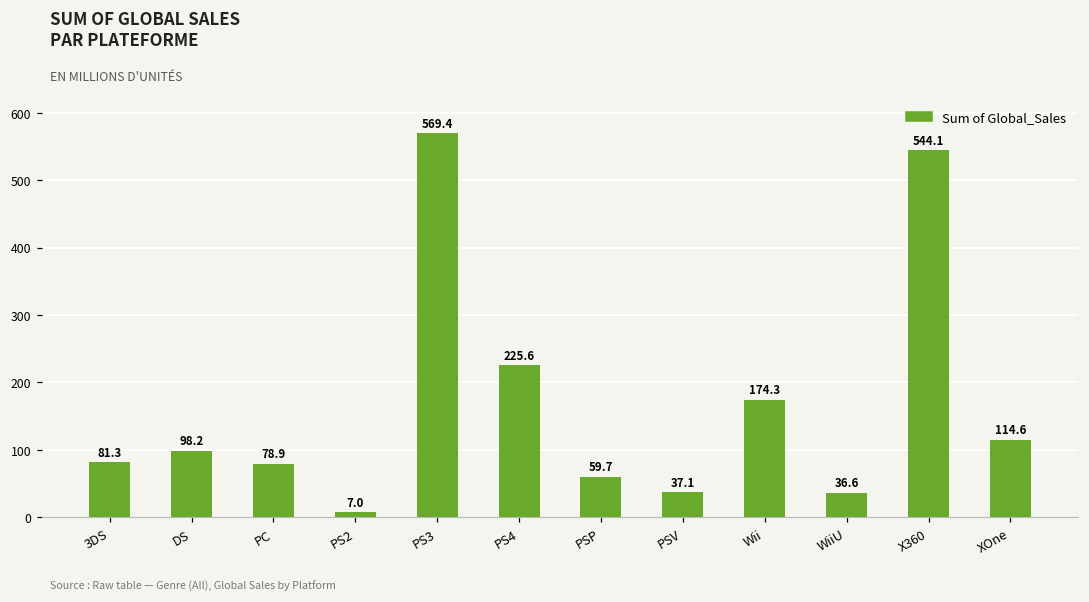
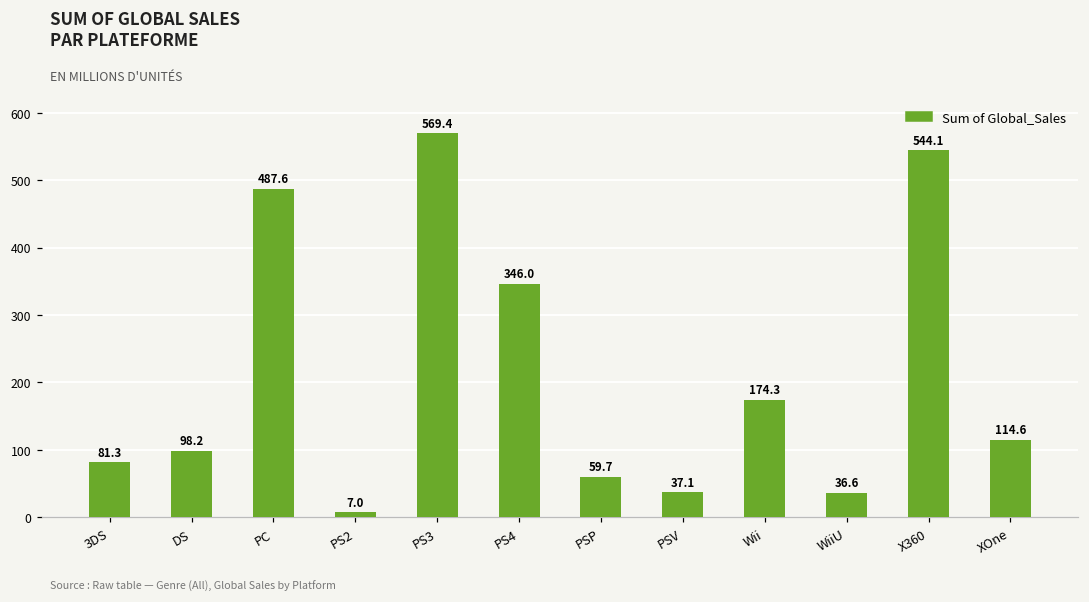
PC: 78.9 -> 487.6
PS4: 225.6 -> 346.0
